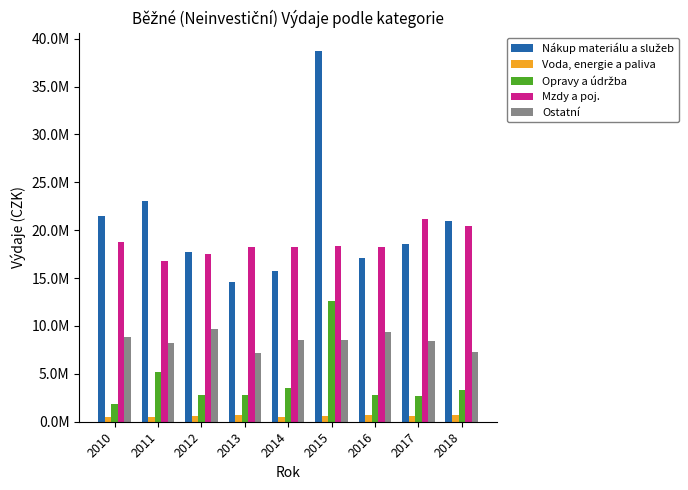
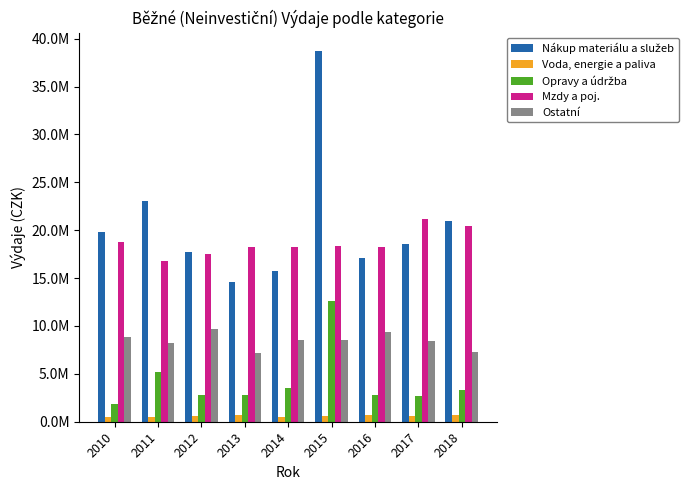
Nákup materiálu a služeb, 2010: 21000000 -> 20000000
